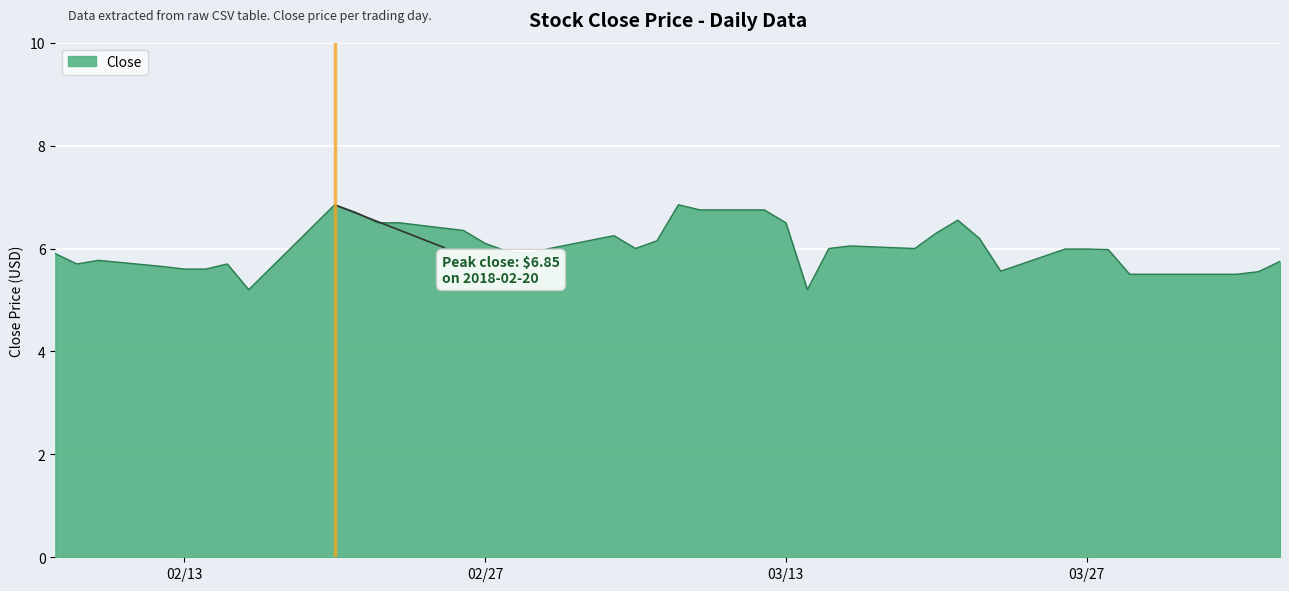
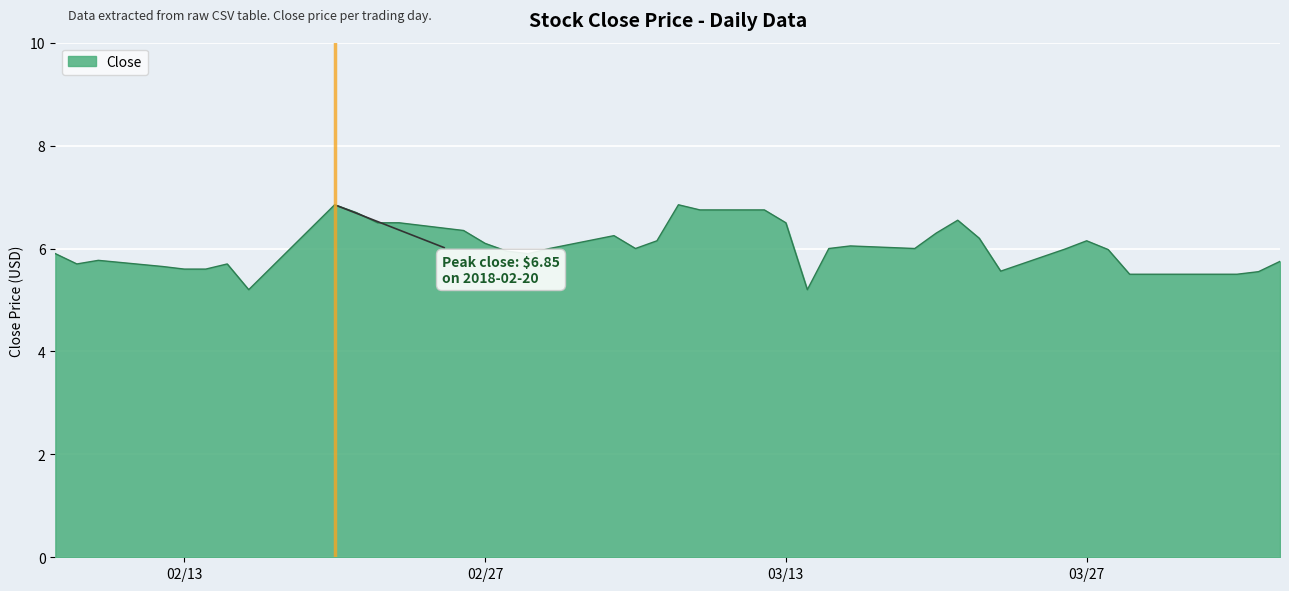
03/27: 6.0 -> 6.2
